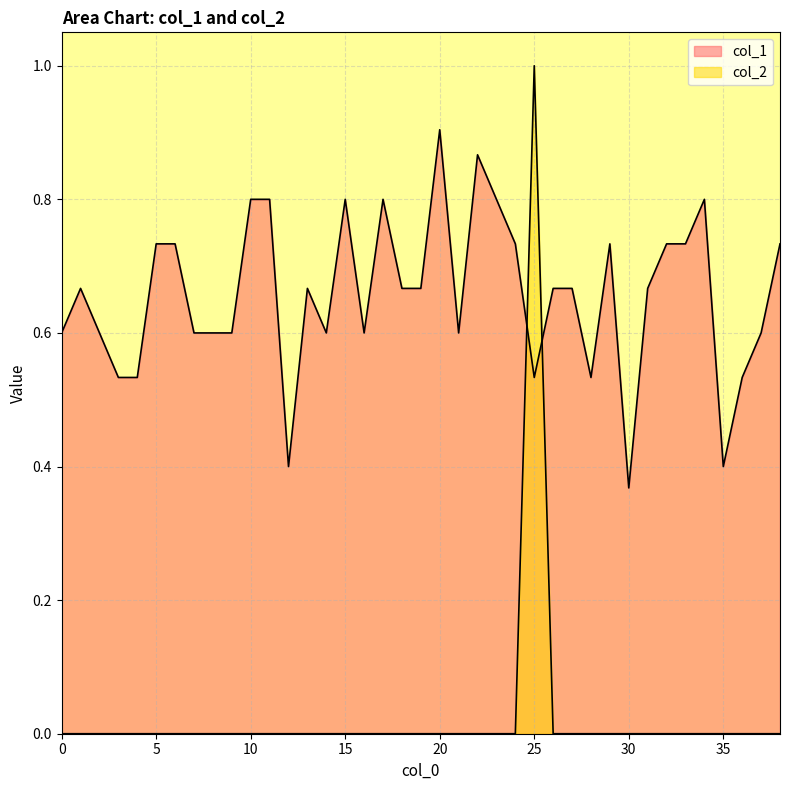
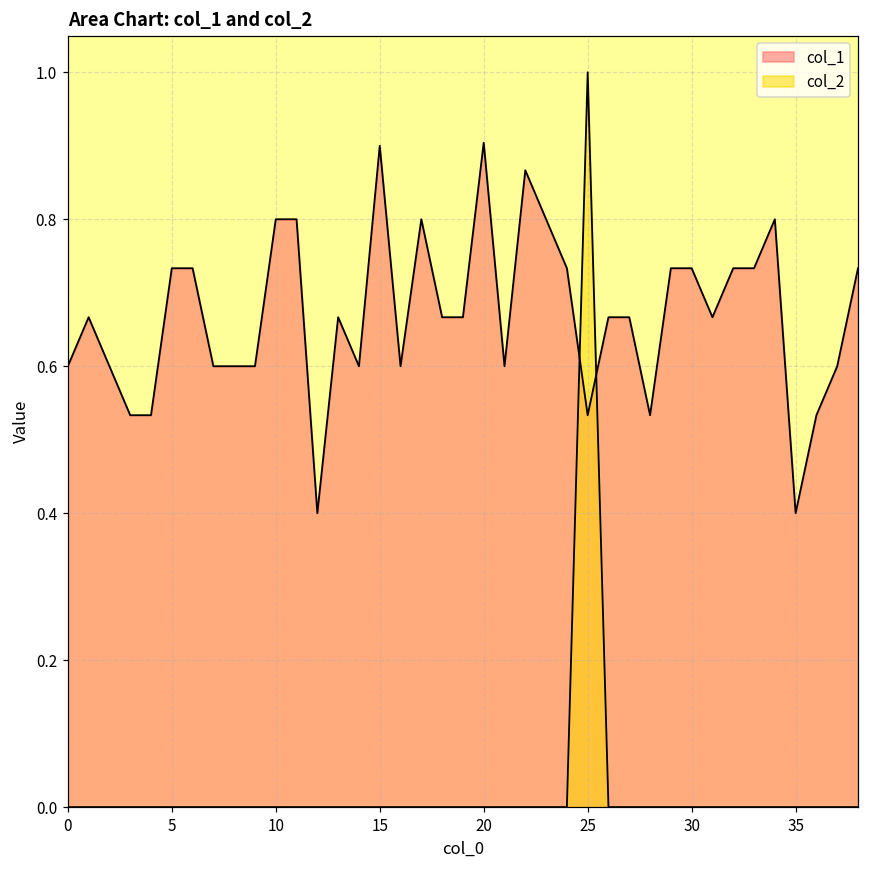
col_1, 15: 0.8 -> 0.9
col_1, 30: 0.37 -> 0.73
